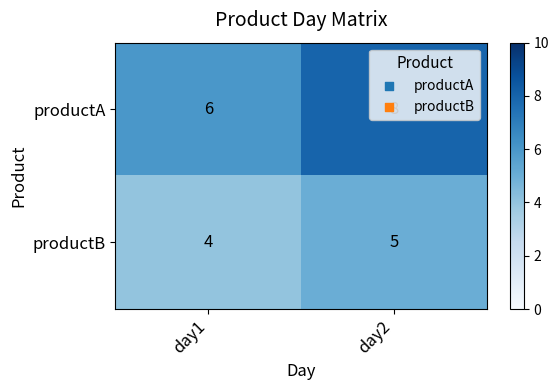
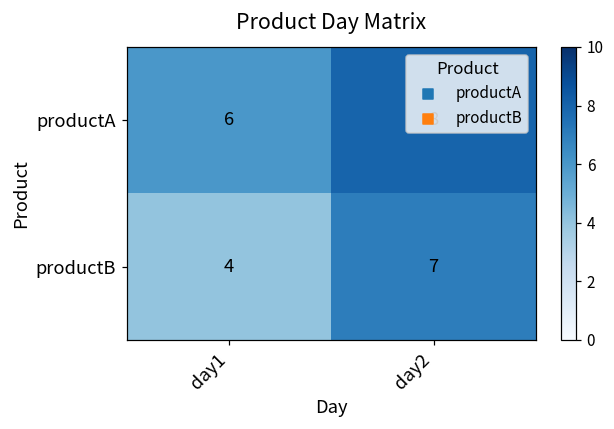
productB, day2: 5 -> 7
